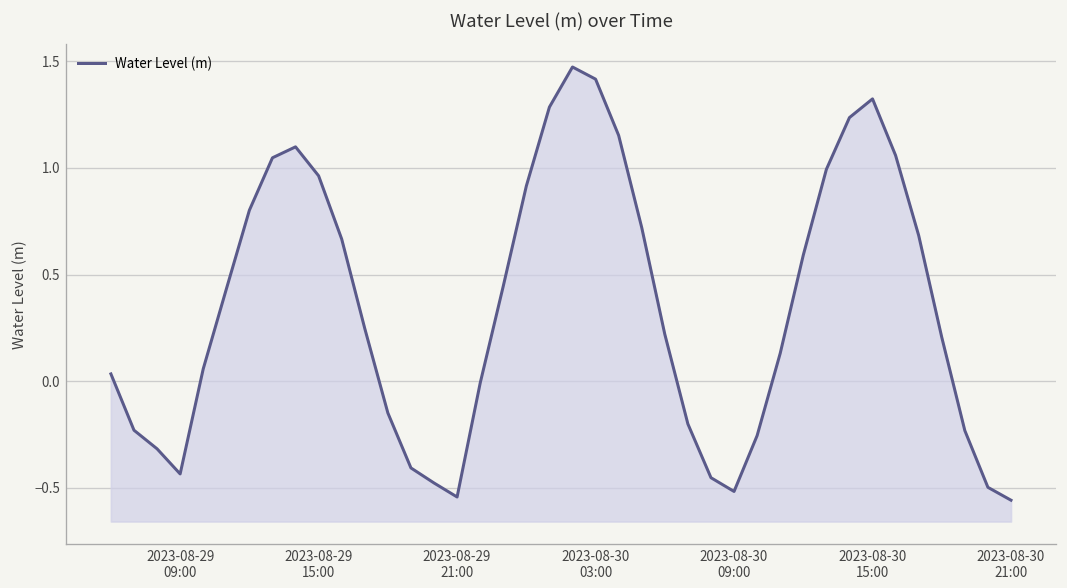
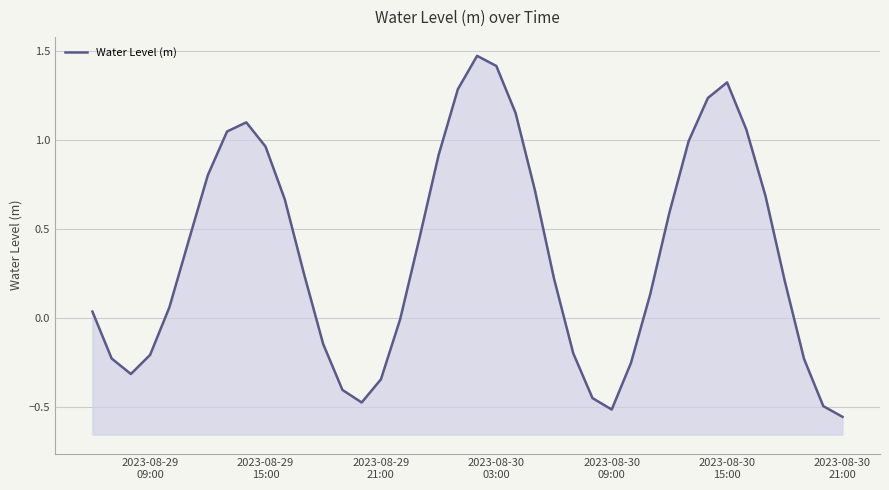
2023-08-29 09:00: -0.43 -> -0.21
2023-08-29 21:00: -0.54 -> -0.35
